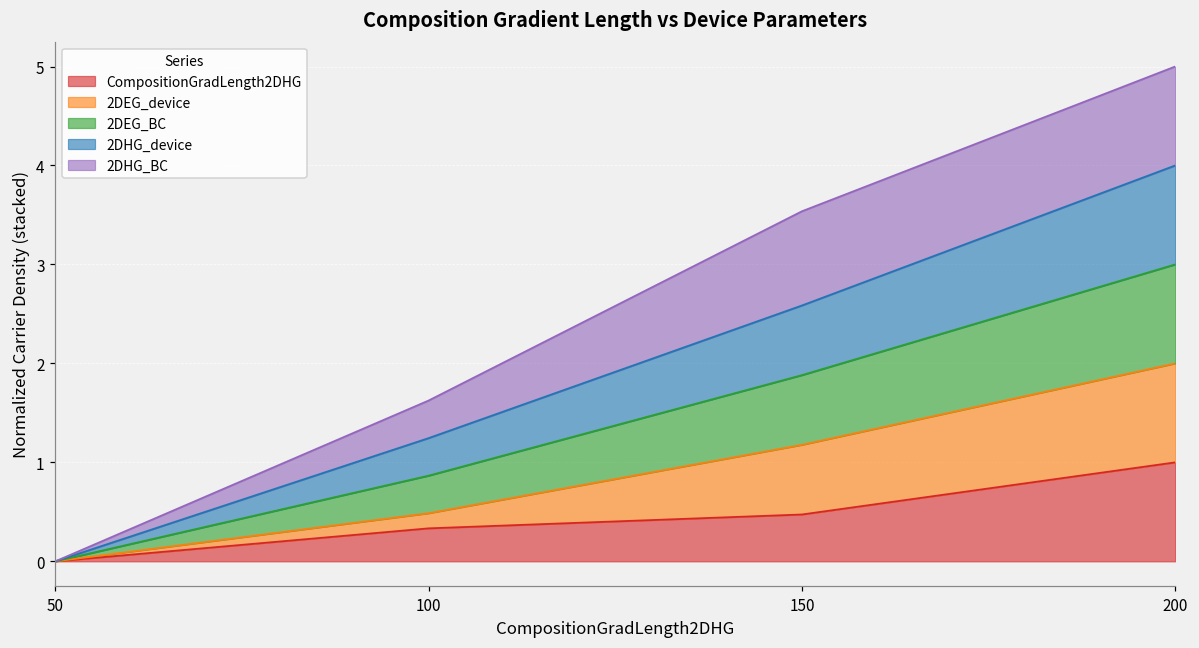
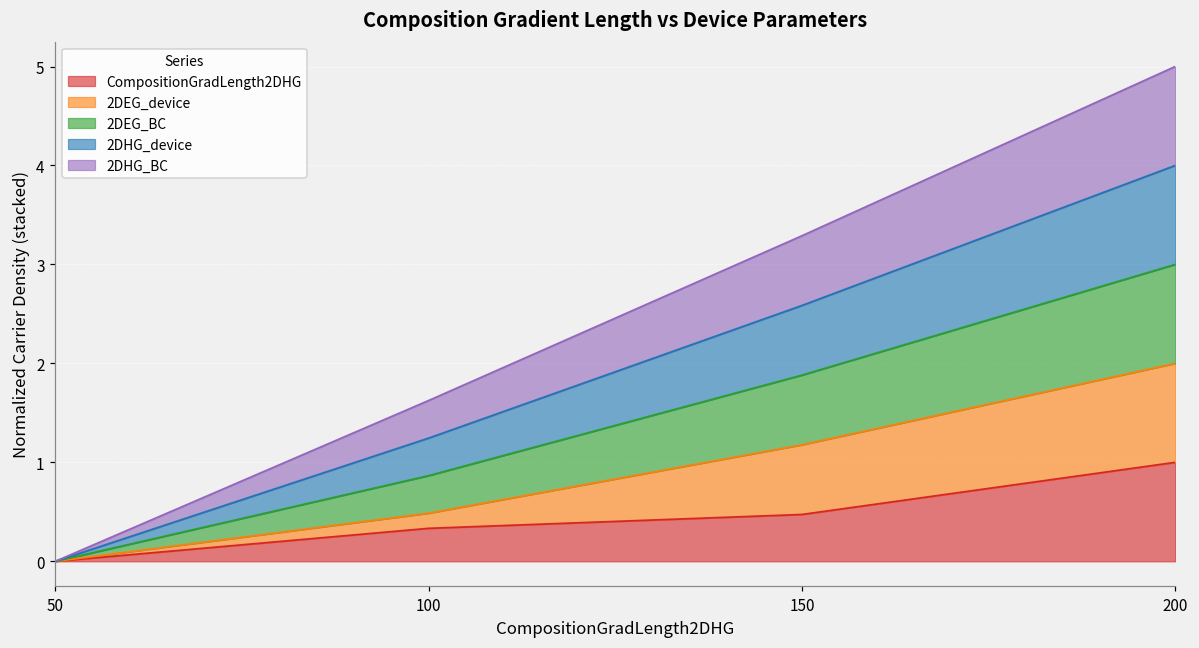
2DHG_BC, 150: 1.0 -> 0.7
